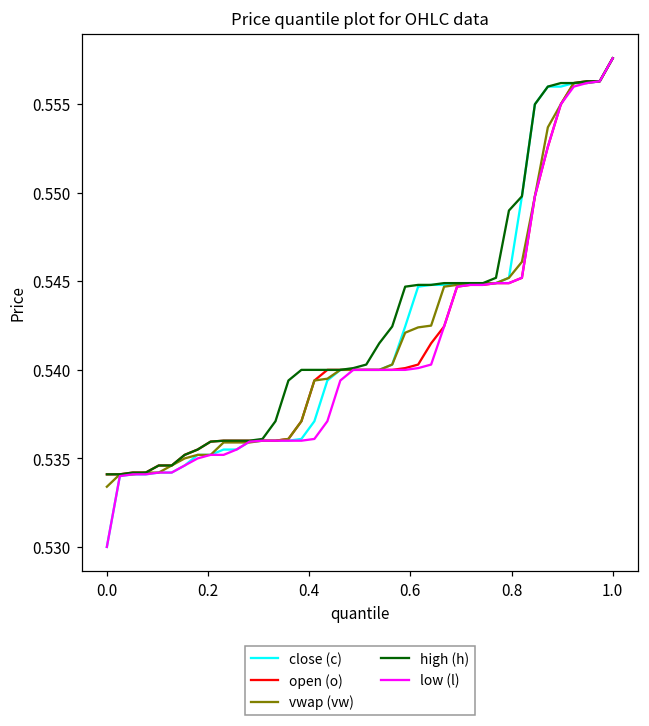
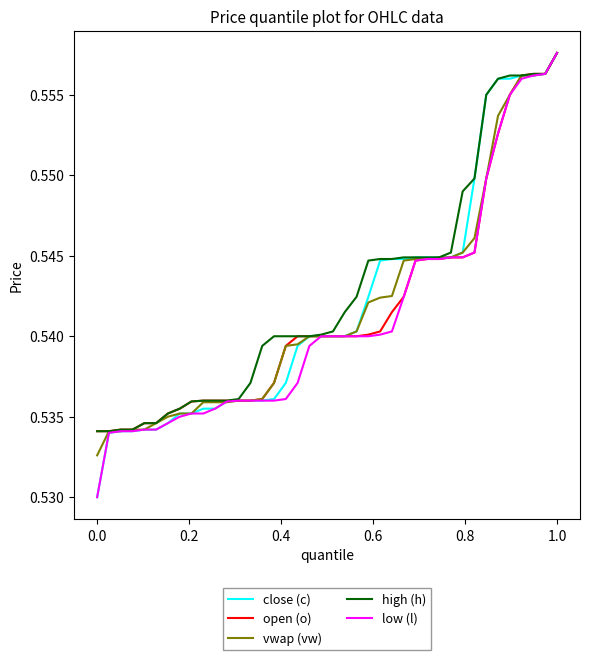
vwap (vw), 0.0: 0.5334 -> 0.5326
